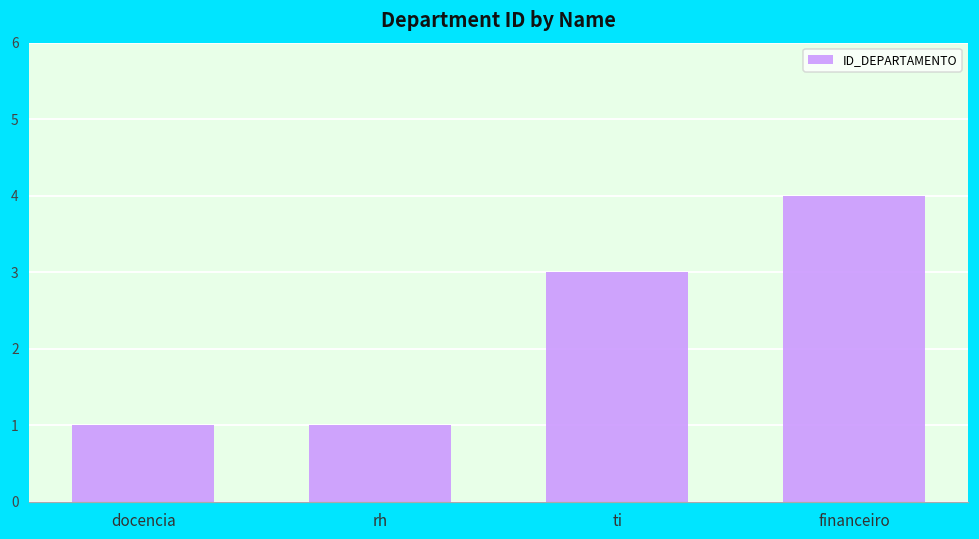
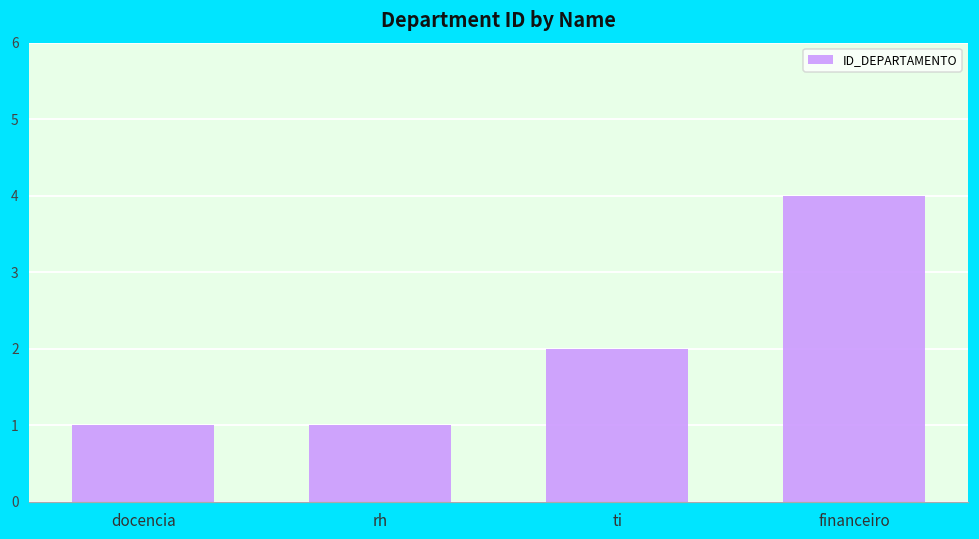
ti: 3 -> 2
